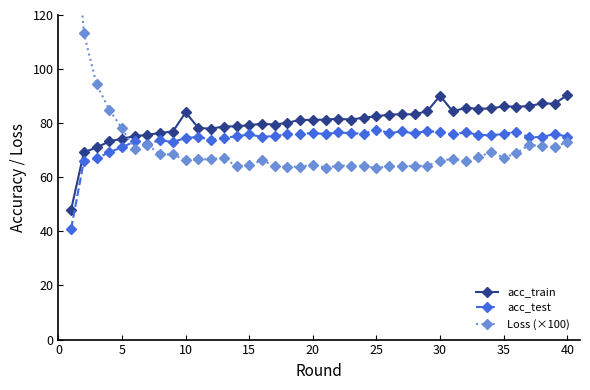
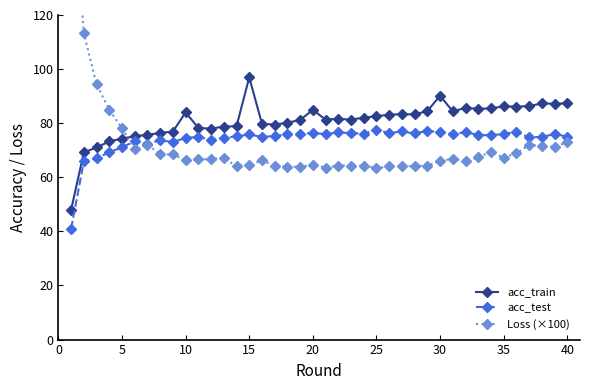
acc_train, 15: 79 -> 97
acc_train, 20: 81 -> 85
acc_train, 40: 90 -> 87
